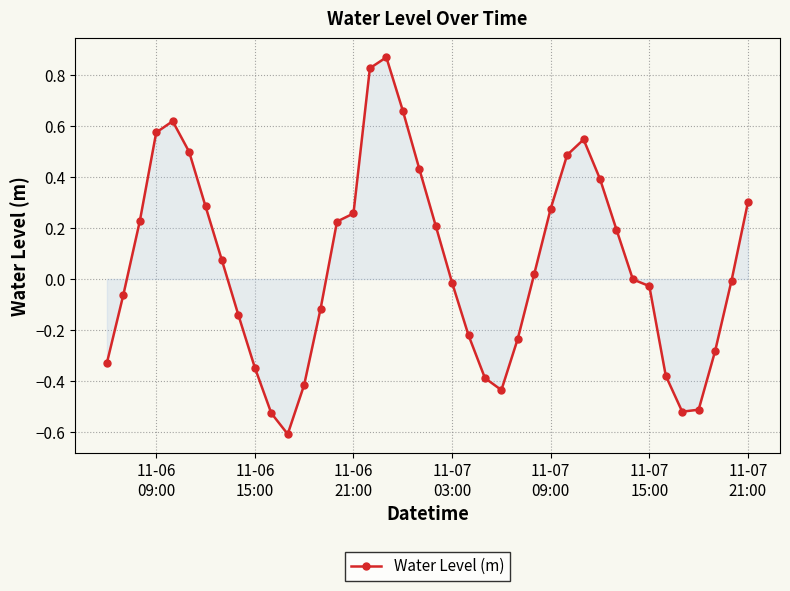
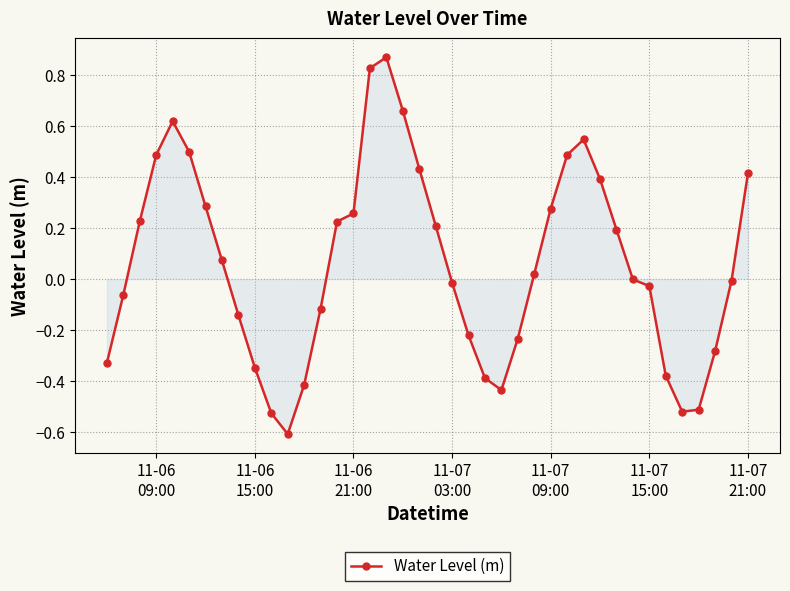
Water Level (m), 11-06 09:00: 0.57 -> 0.49
Water Level (m), 11-07 21:00: 0.30 -> 0.41
